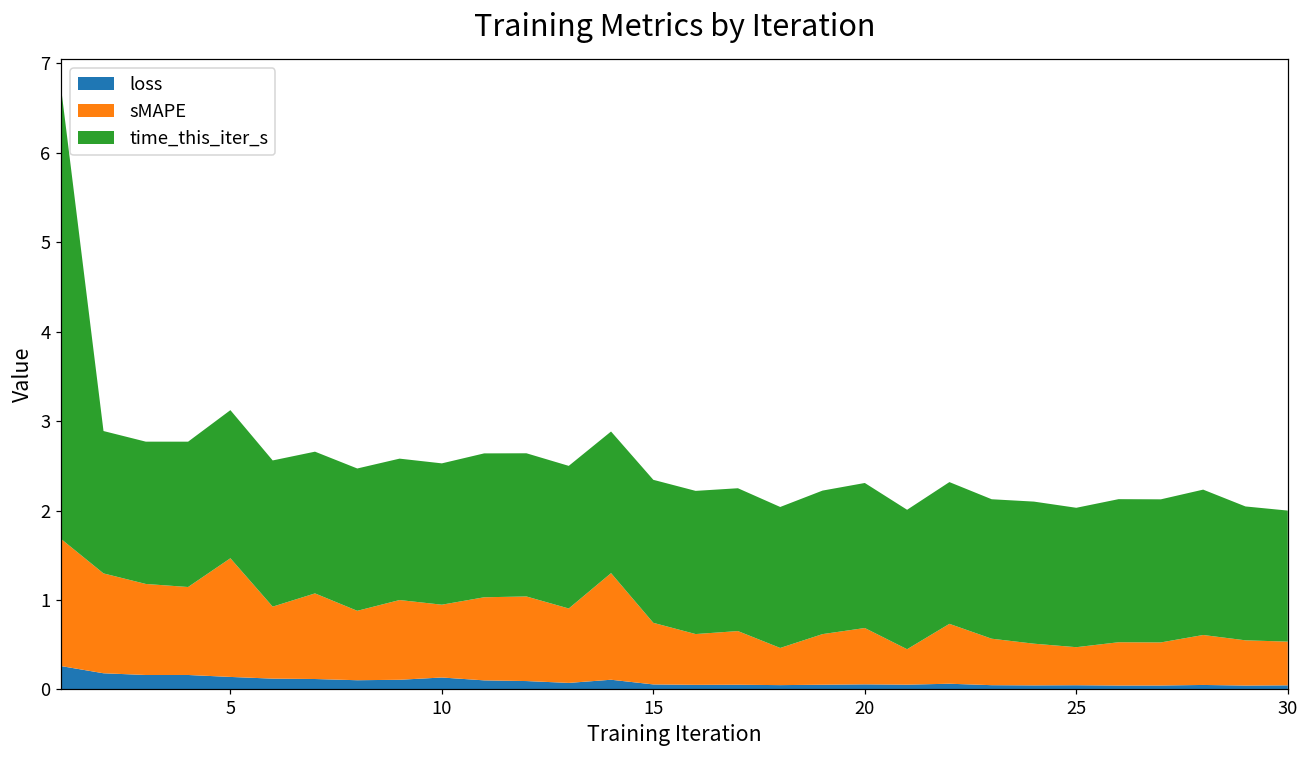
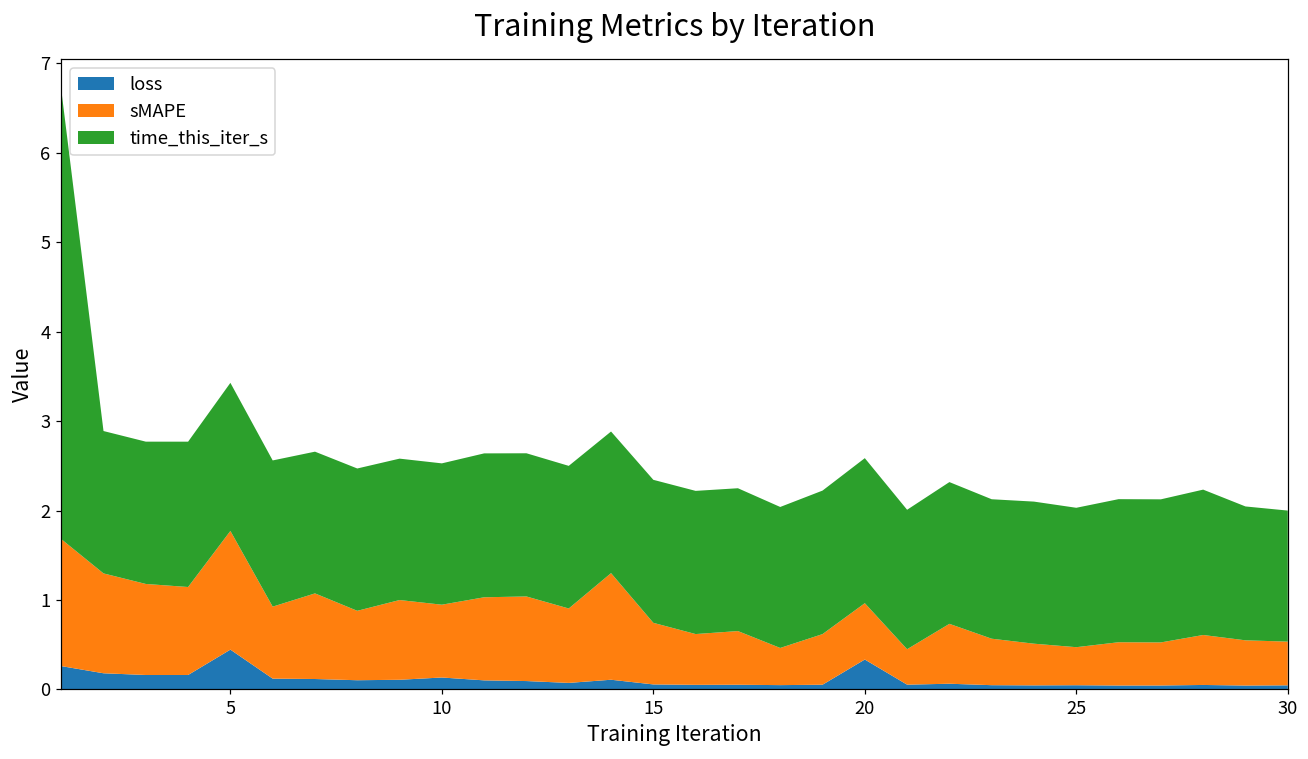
loss, 5: 0.1 -> 0.4
loss, 20: 0.1 -> 0.3
